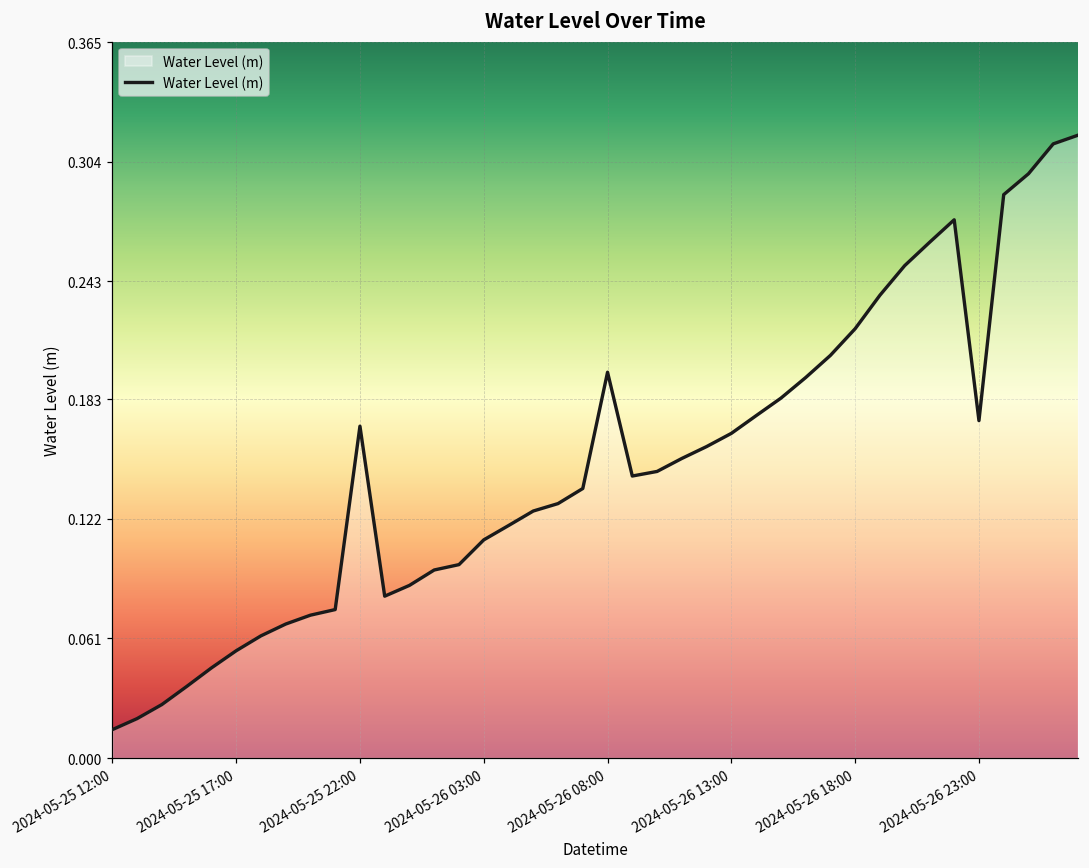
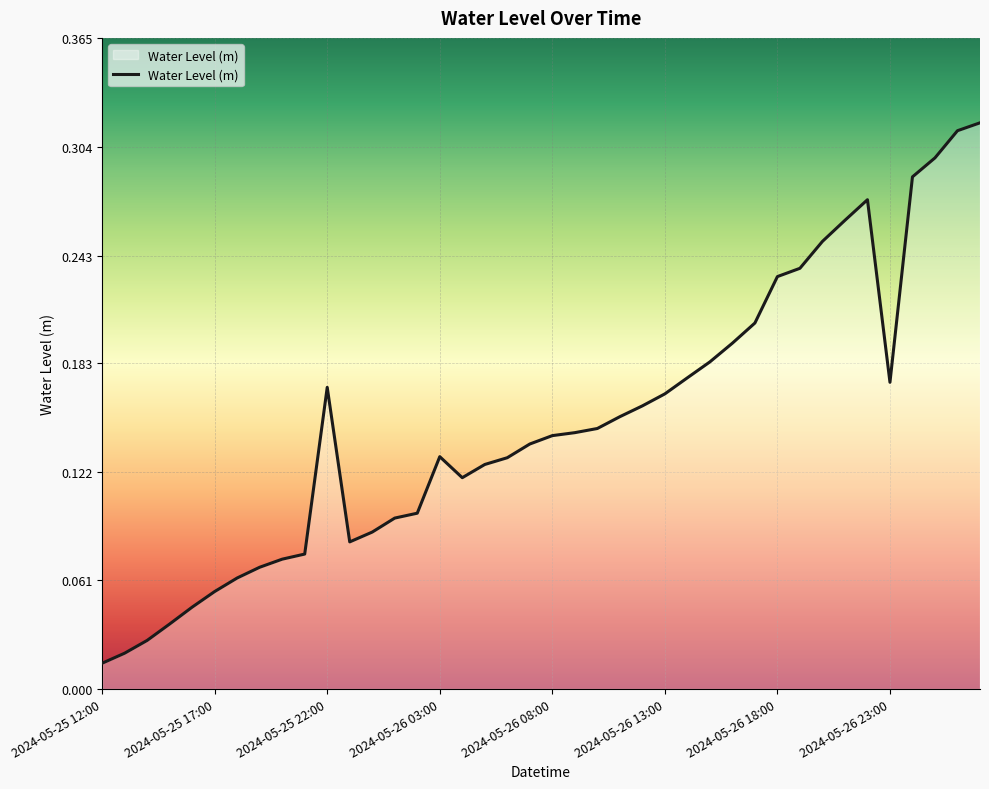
2024-05-26 03:00: 0.111 -> 0.130
2024-05-26 08:00: 0.197 -> 0.142
2024-05-26 18:00: 0.219 -> 0.231
